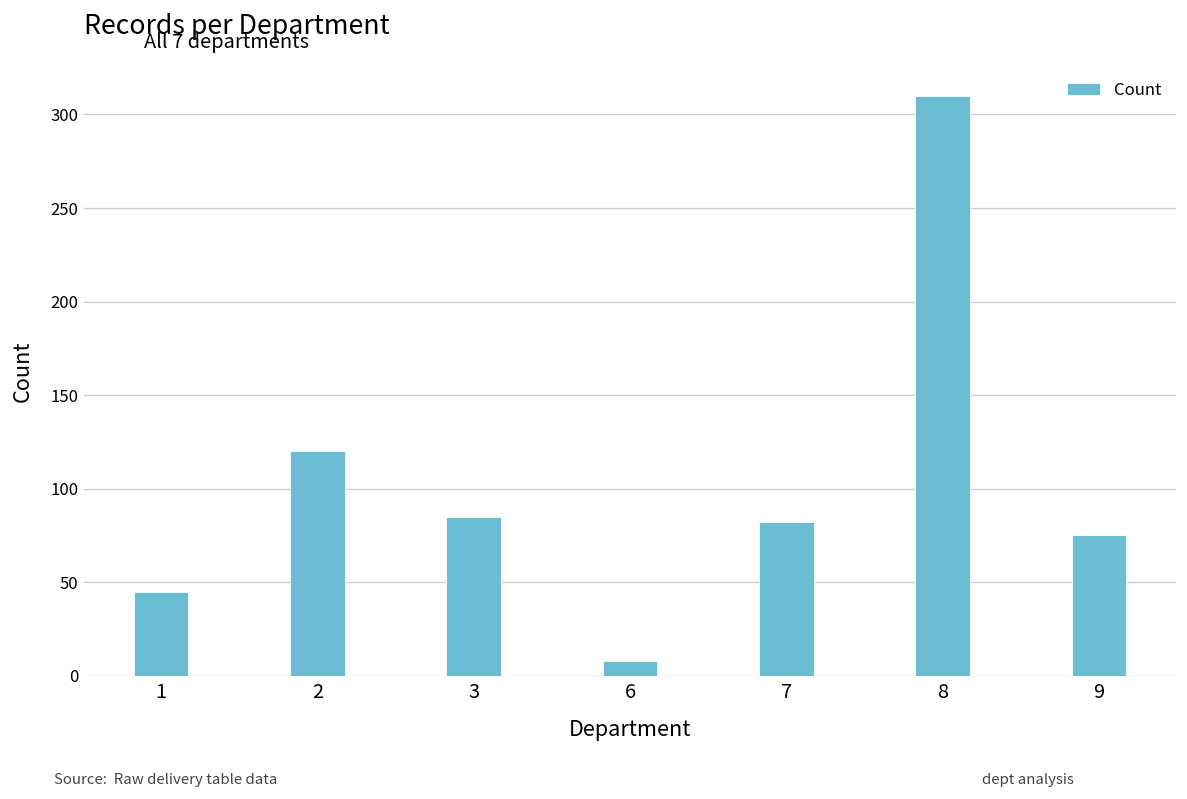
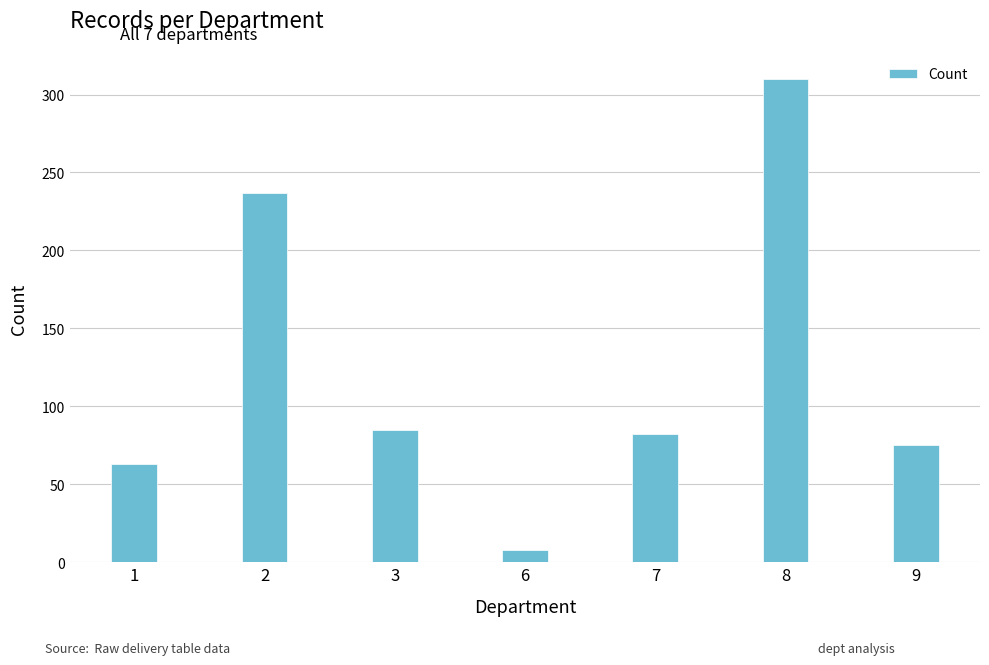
1: 45 -> 63
2: 120 -> 237
